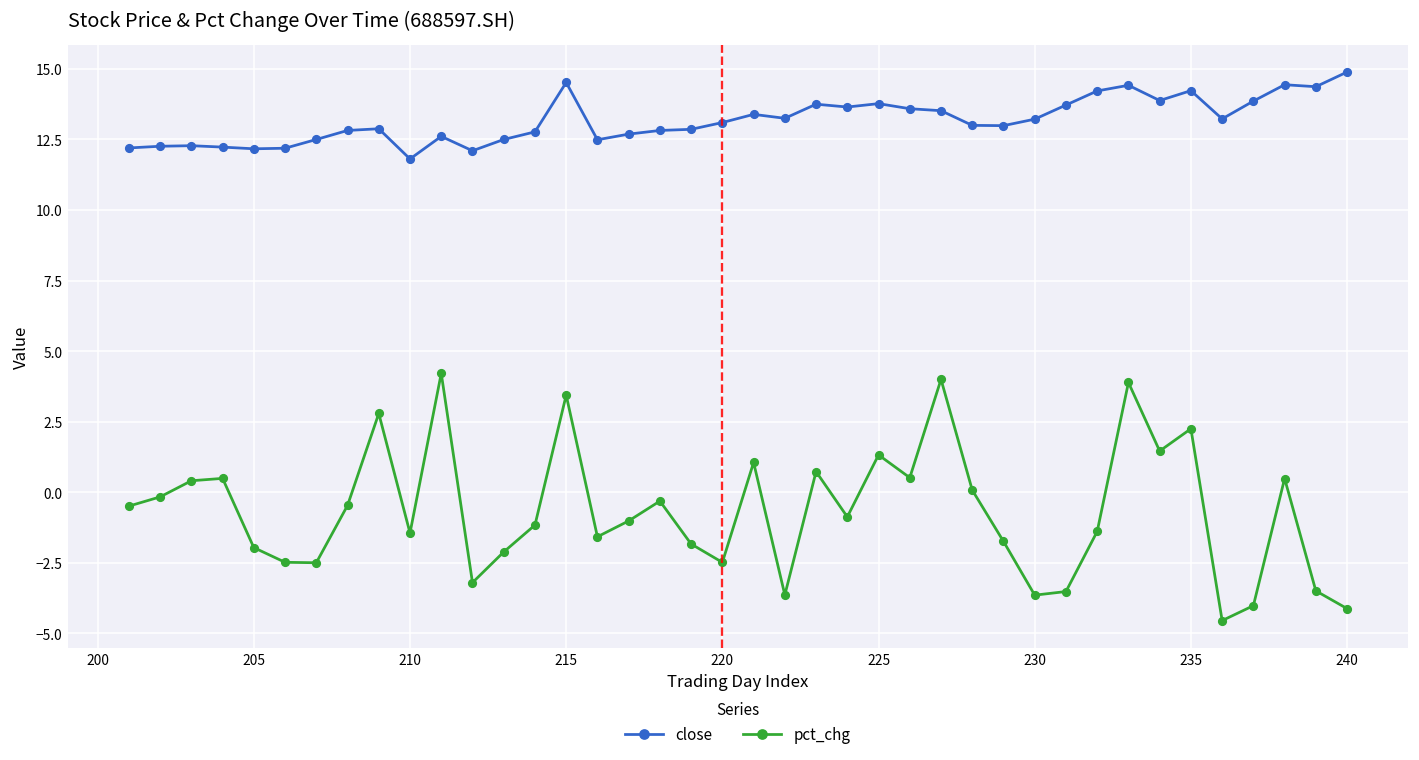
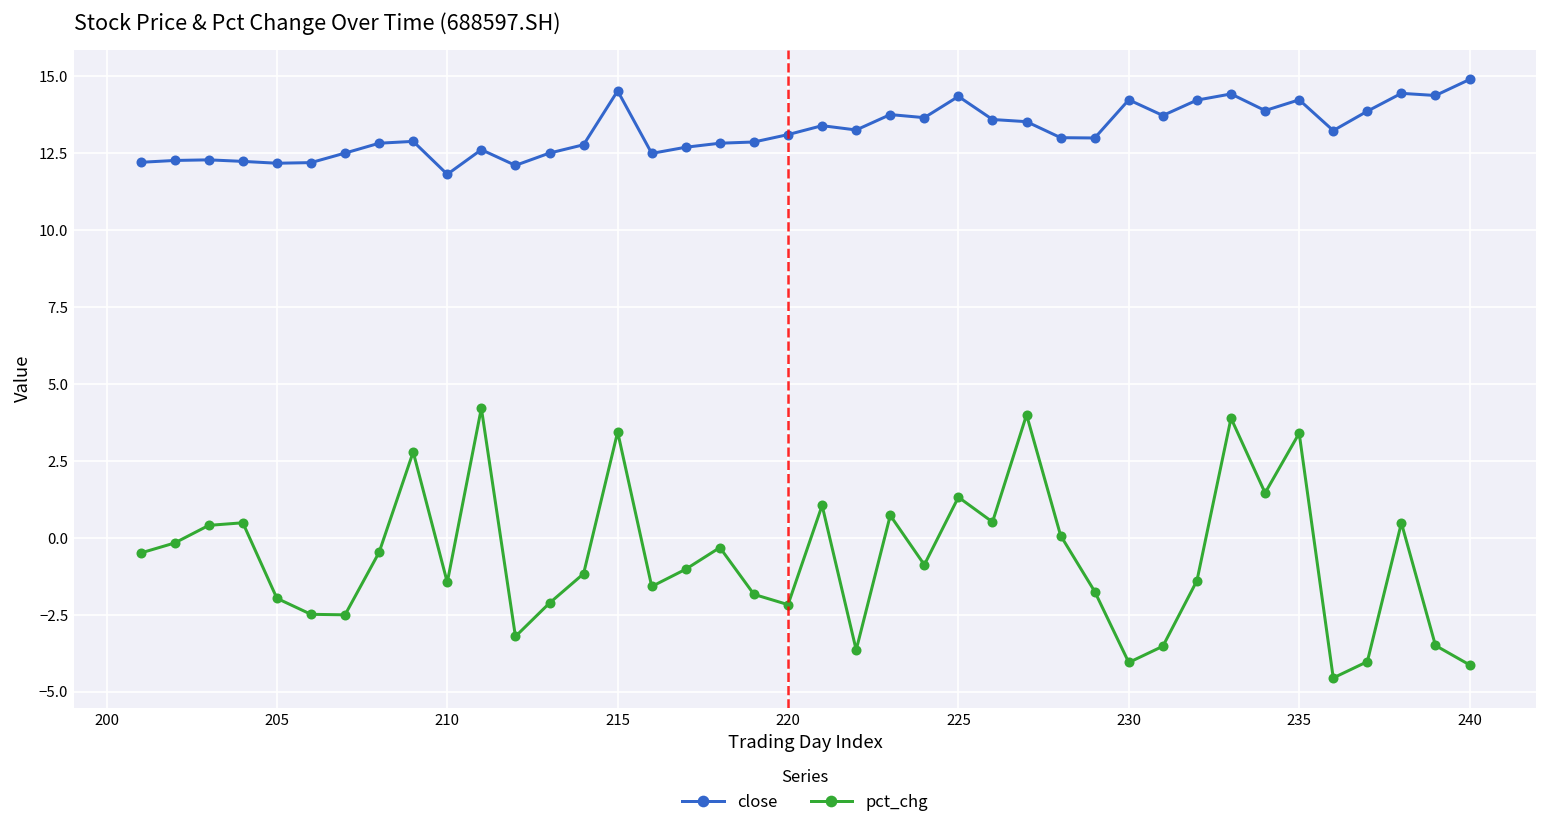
pct_chg, 220: -2.5 -> -2.2
close, 225: 13.8 -> 14.3
close, 230: 13.2 -> 14.2
pct_chg, 230: -3.6 -> -4.0
pct_chg, 235: 2.3 -> 3.4
